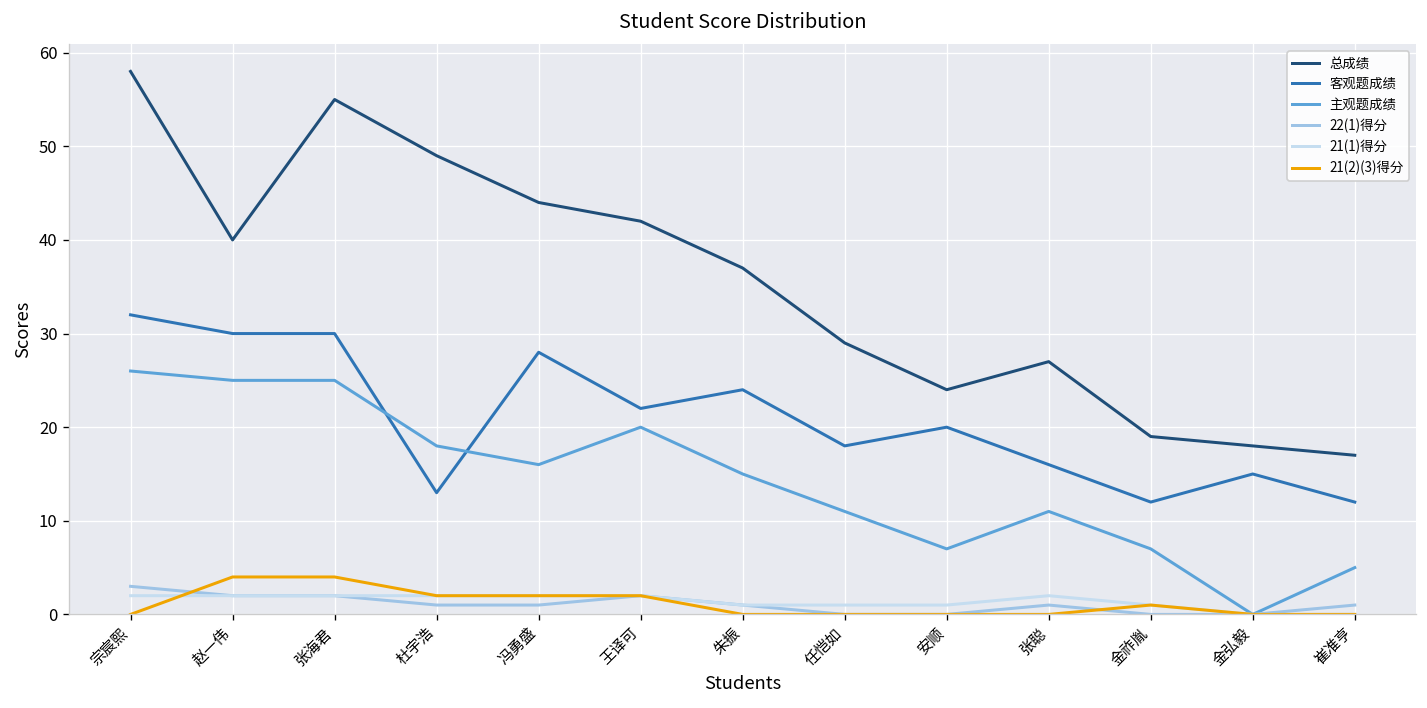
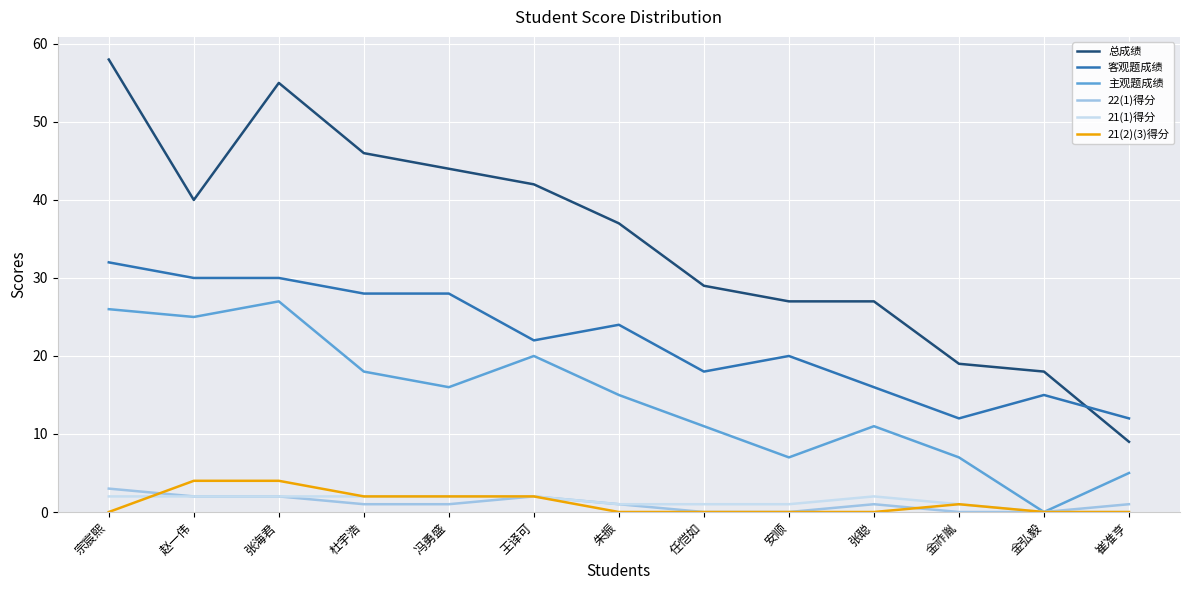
主观题成绩, 张海君: 25 -> 27
总成绩, 杜宇浩: 49 -> 46
客观题成绩, 杜宇浩: 13 -> 28
总成绩, 安顺: 24 -> 27
总成绩, 崔准亨: 17 -> 9
